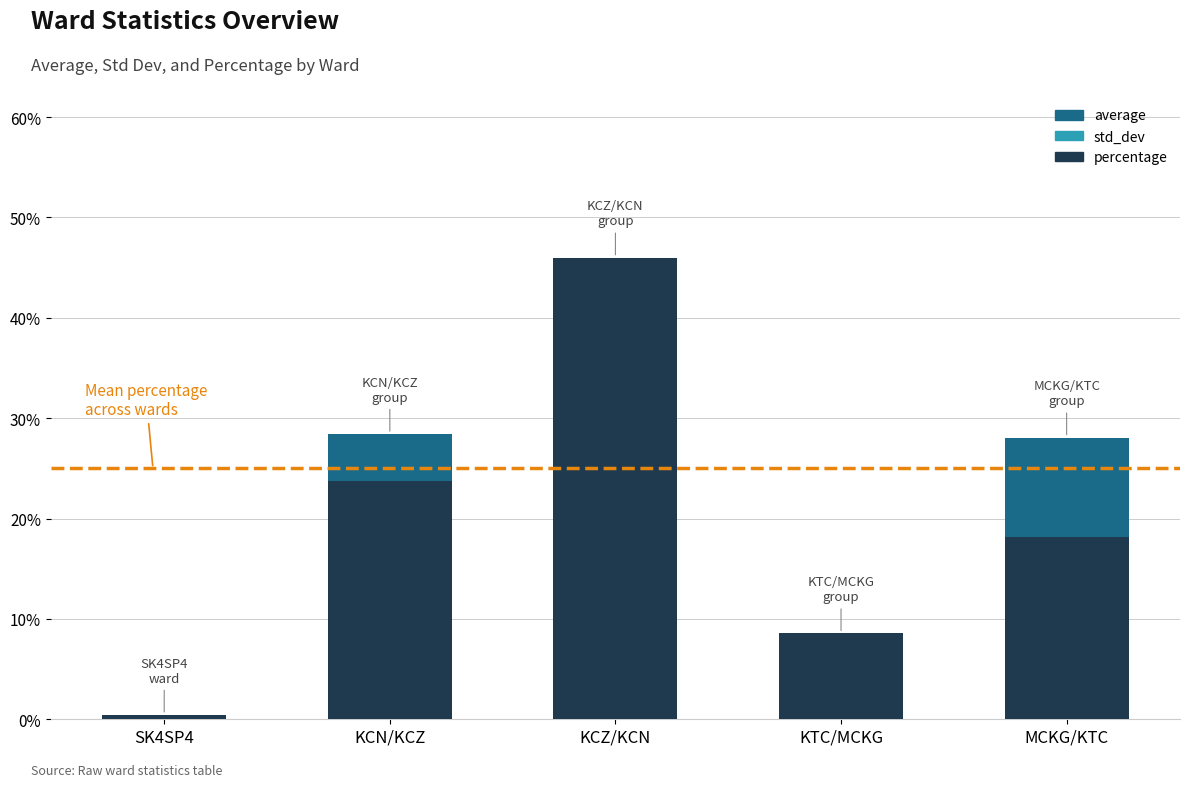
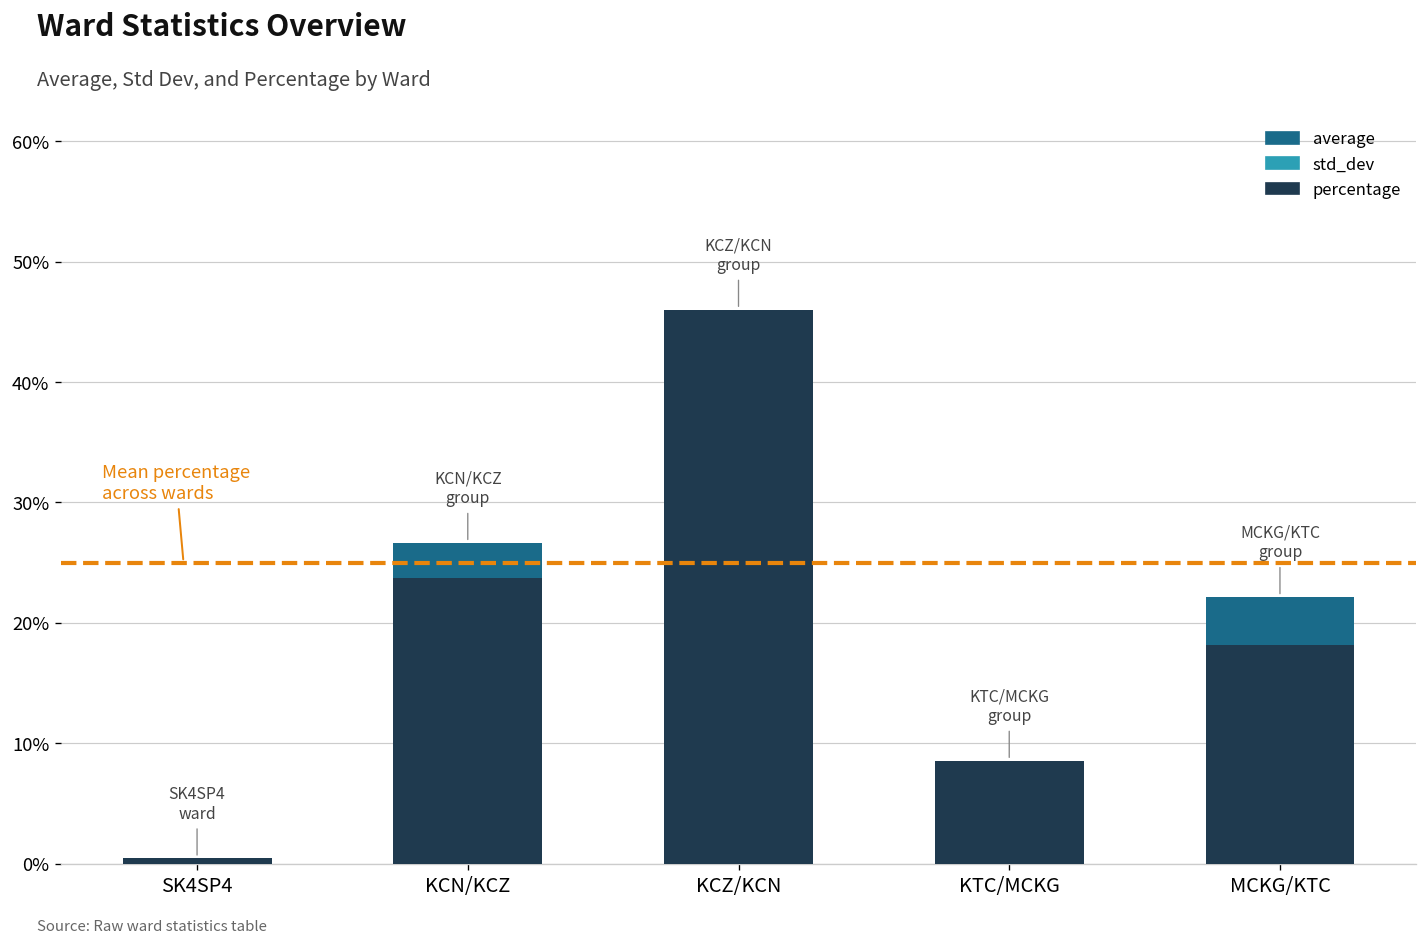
average, KCN/KCZ: 28.4% -> 26.6%
average, MCKG/KTC: 28.1% -> 22.1%
